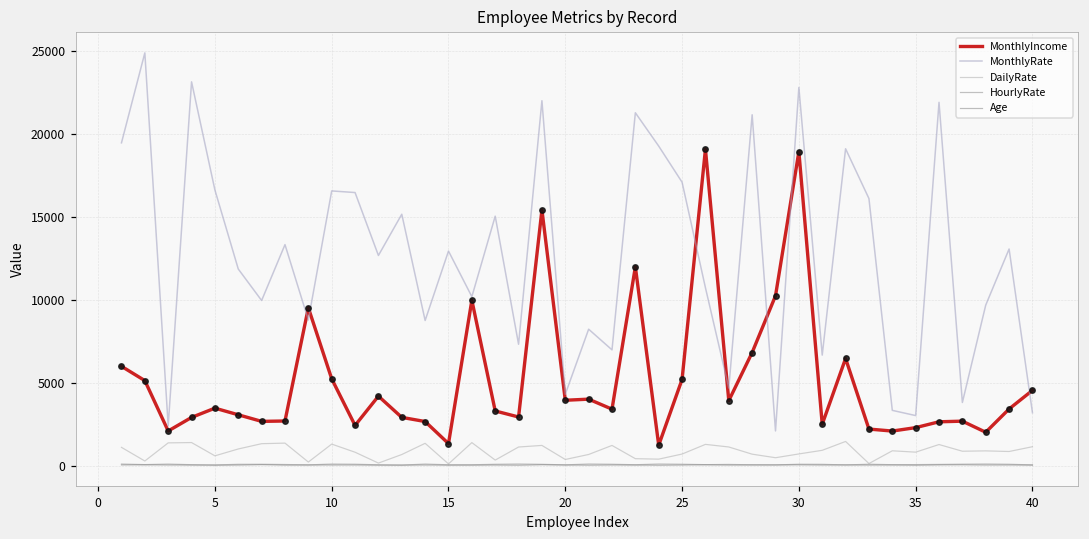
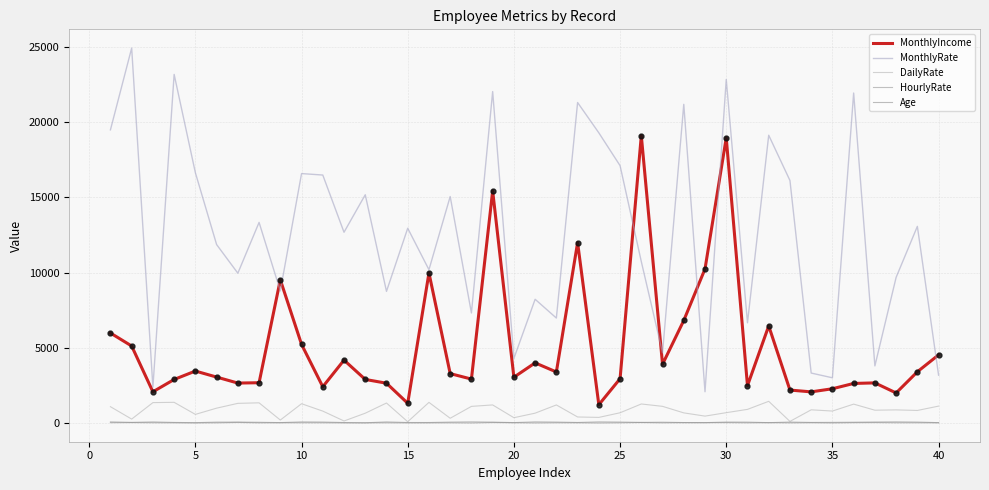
MonthlyIncome, 20: 3900 -> 3100
MonthlyIncome, 25: 5200 -> 3000
